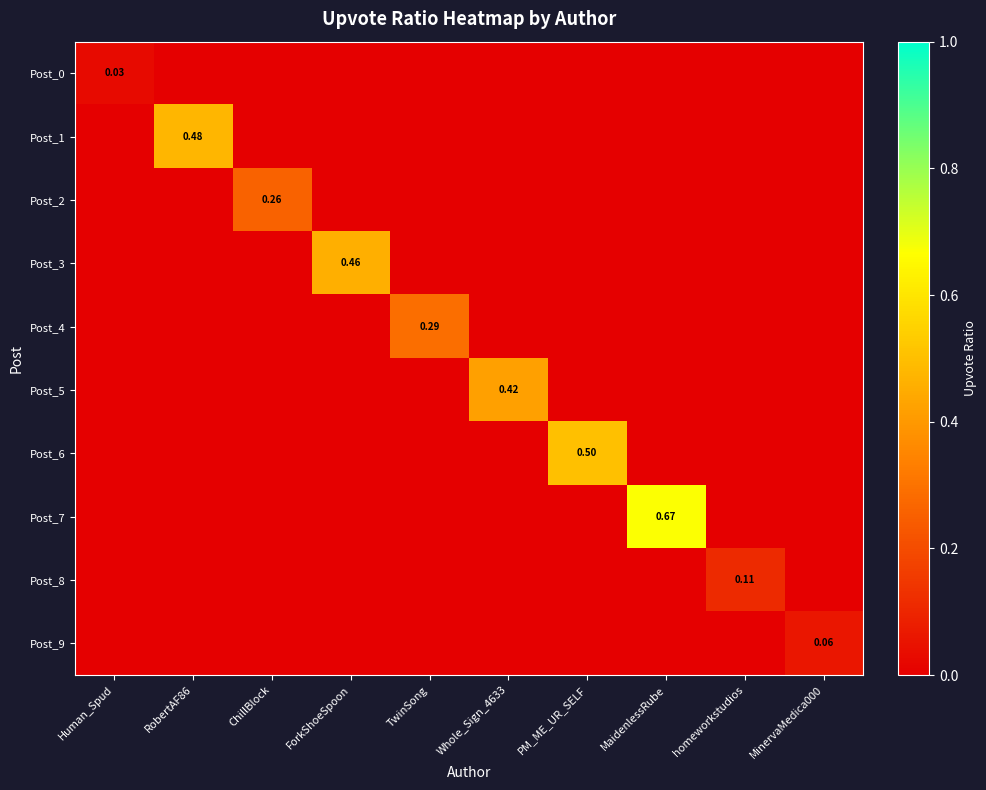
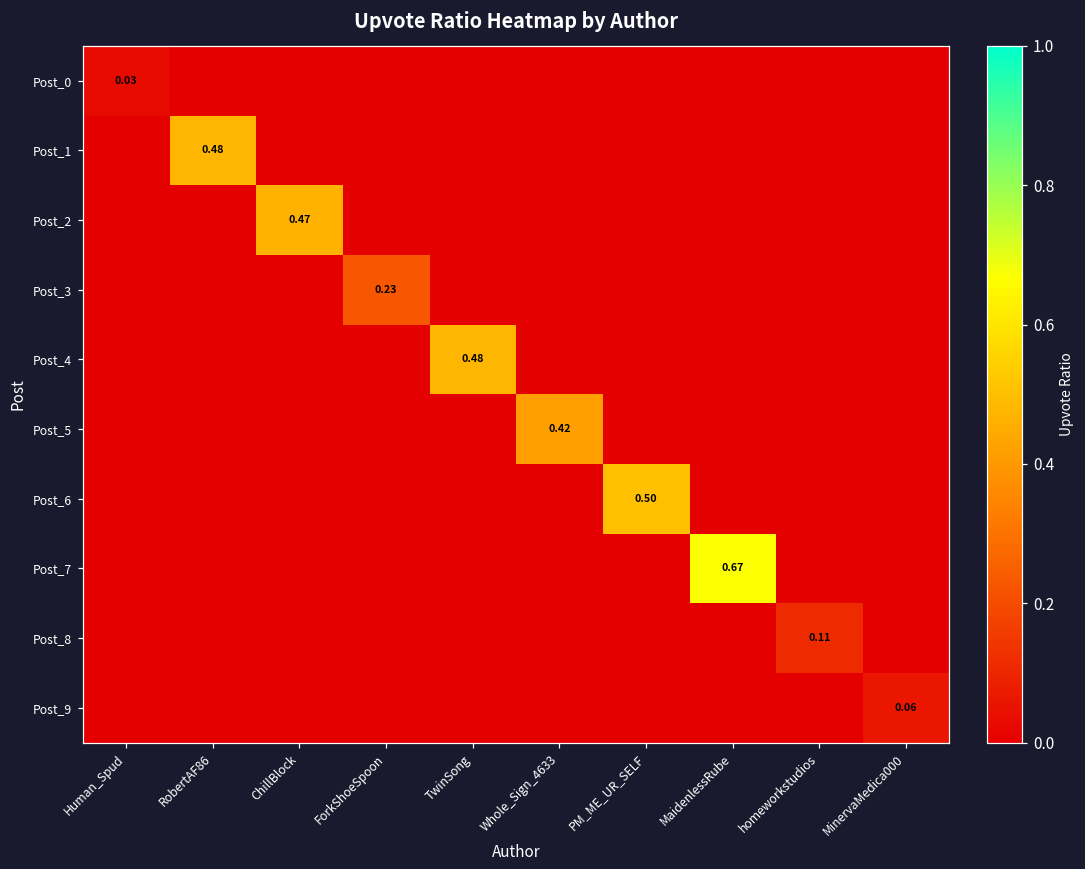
Post_2, ChillBlock: 0.26 -> 0.47
Post_3, ForkShoeSpoon: 0.46 -> 0.23
Post_4, TwinSong: 0.29 -> 0.48
